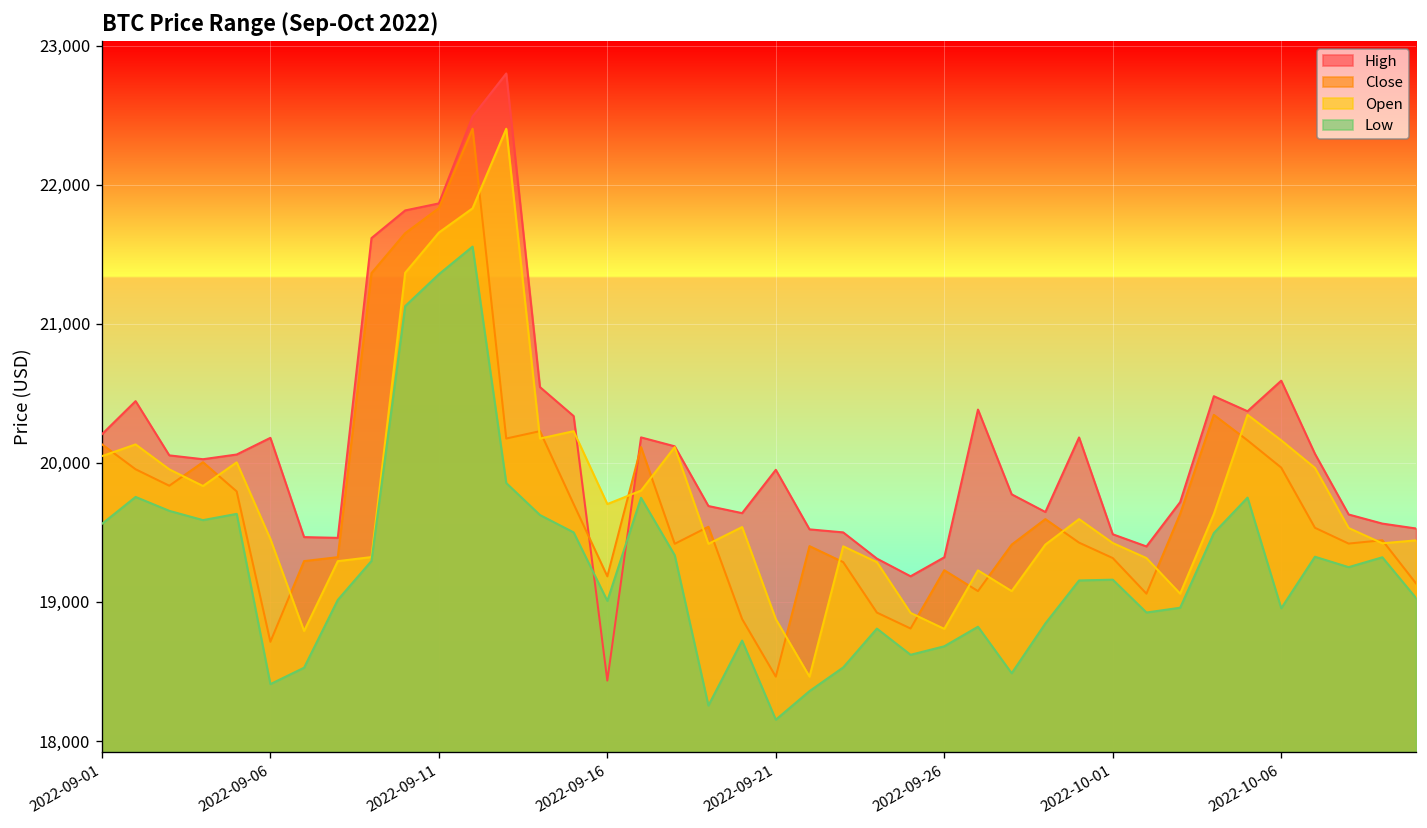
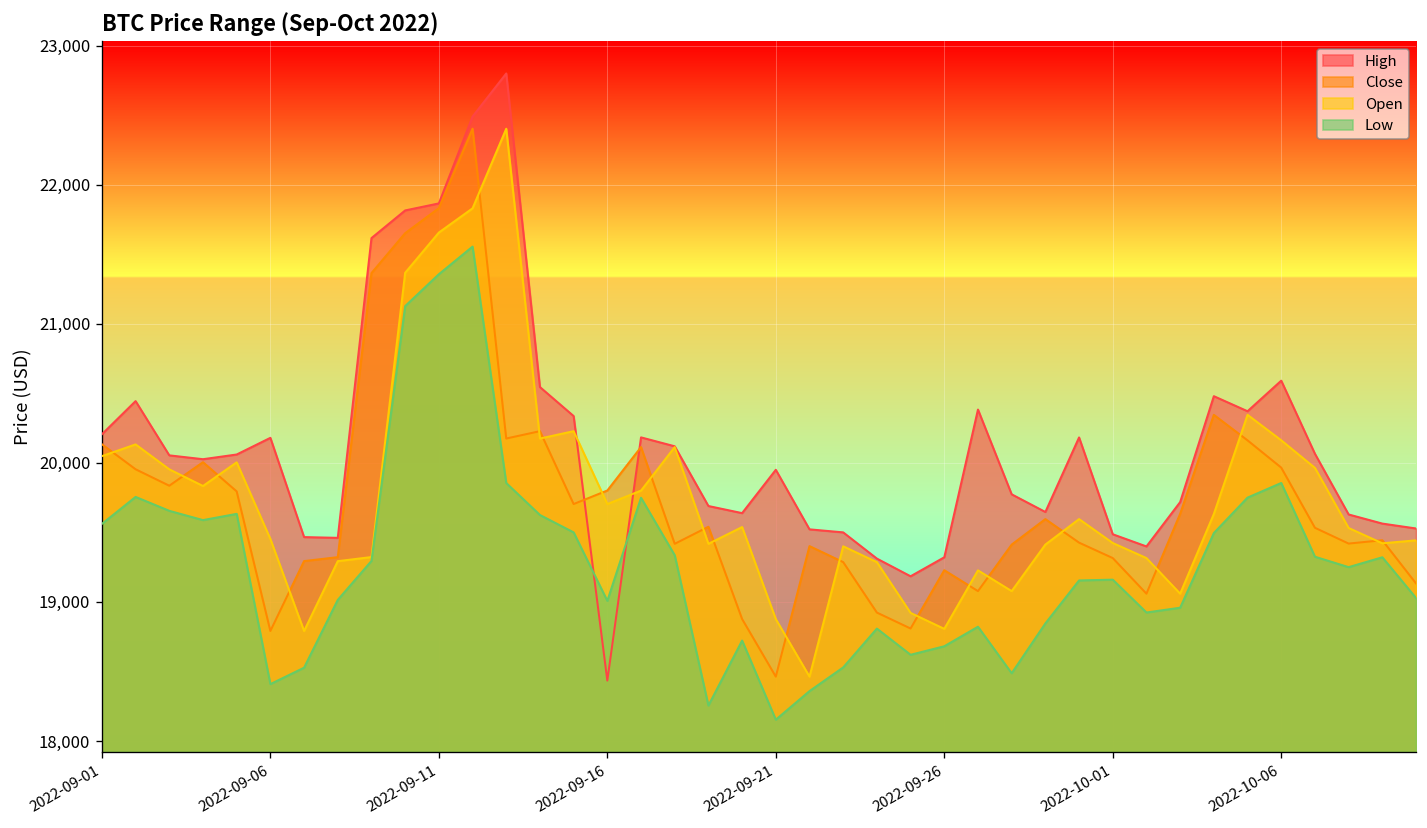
Close, 2022-09-06: 18,710 -> 18,790
Close, 2022-09-16: 19,180 -> 19,800
Low, 2022-10-06: 18,950 -> 19,860
